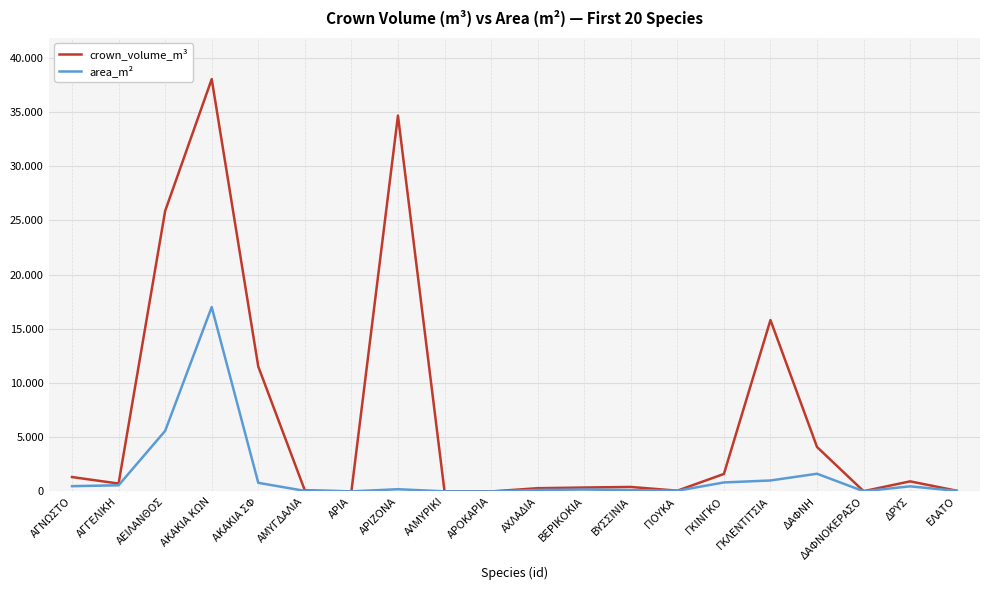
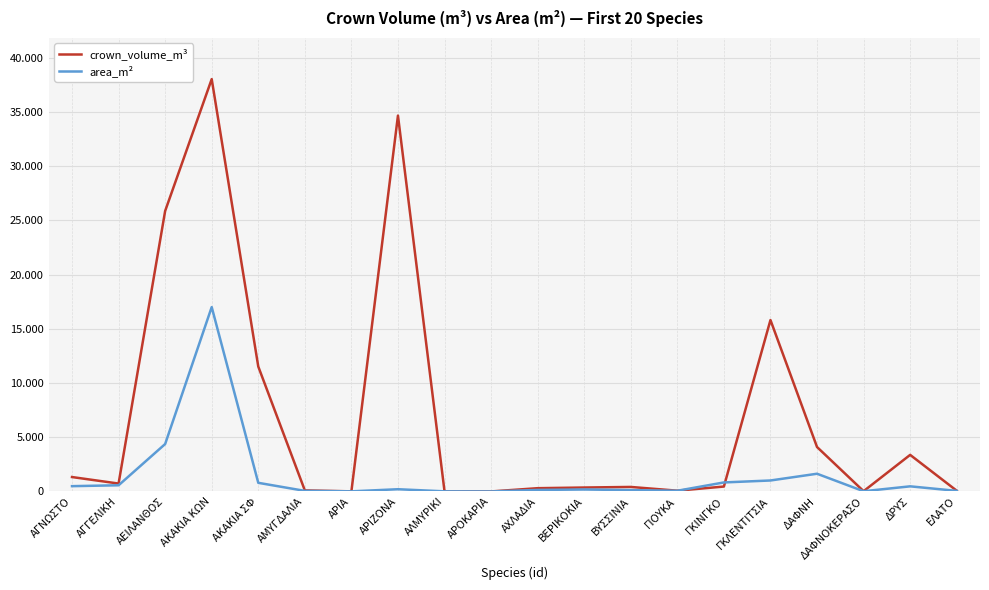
area_m², ΑΕΙΛΑΝΘΟΣ: 5.6 -> 4.4
crown_volume_m³, ΓΚΙΝΓΚΟ: 1.6 -> 0.5
crown_volume_m³, ΔΡΥΣ: 0.9 -> 3.4
